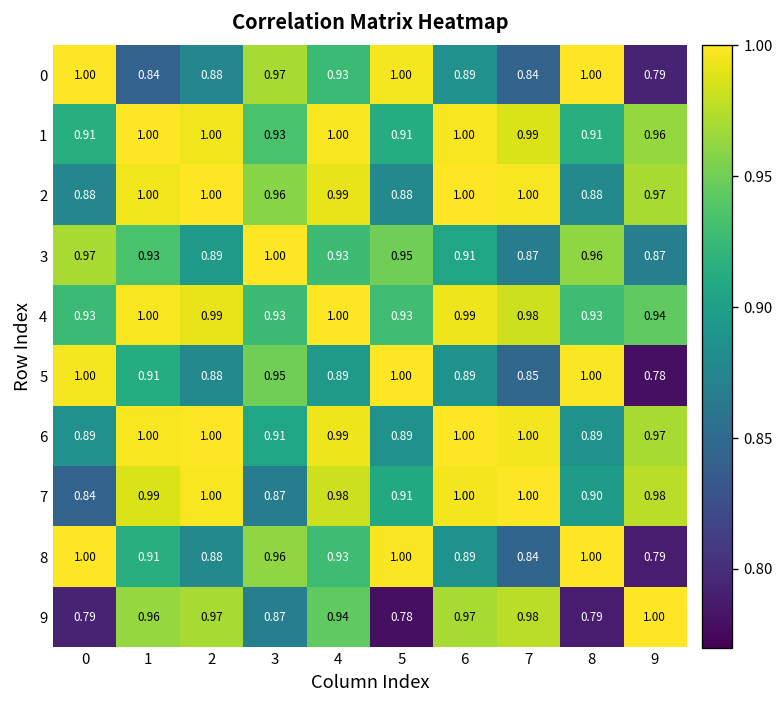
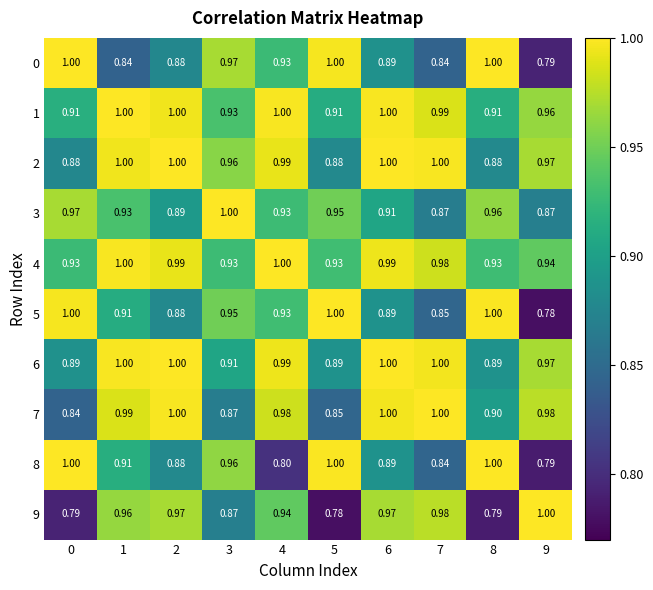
5, 4: 0.89 -> 0.93
7, 5: 0.91 -> 0.85
8, 4: 0.93 -> 0.80
